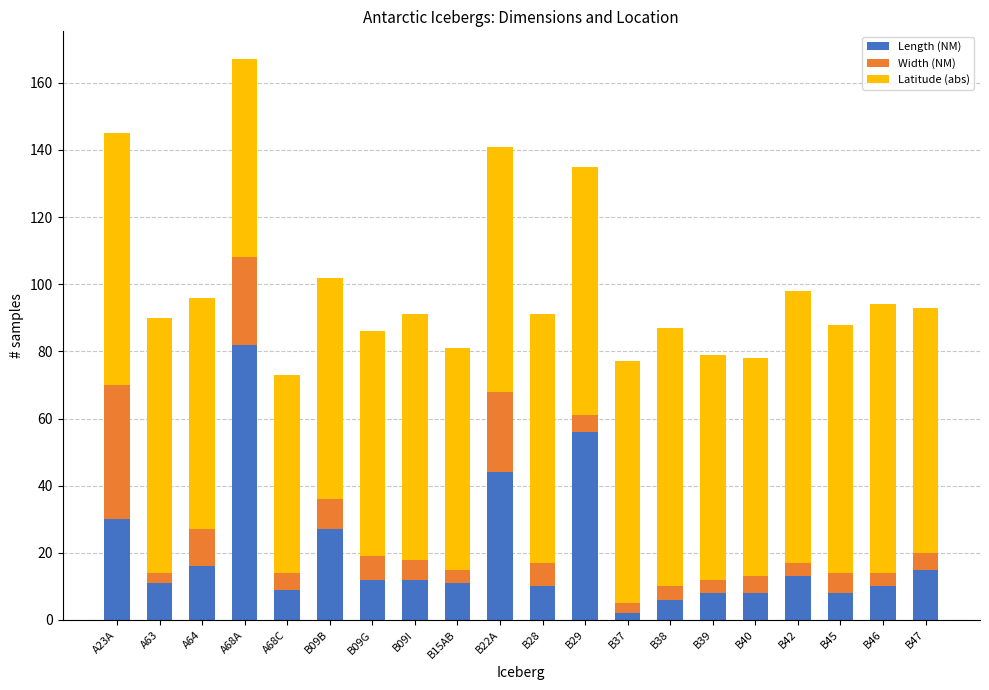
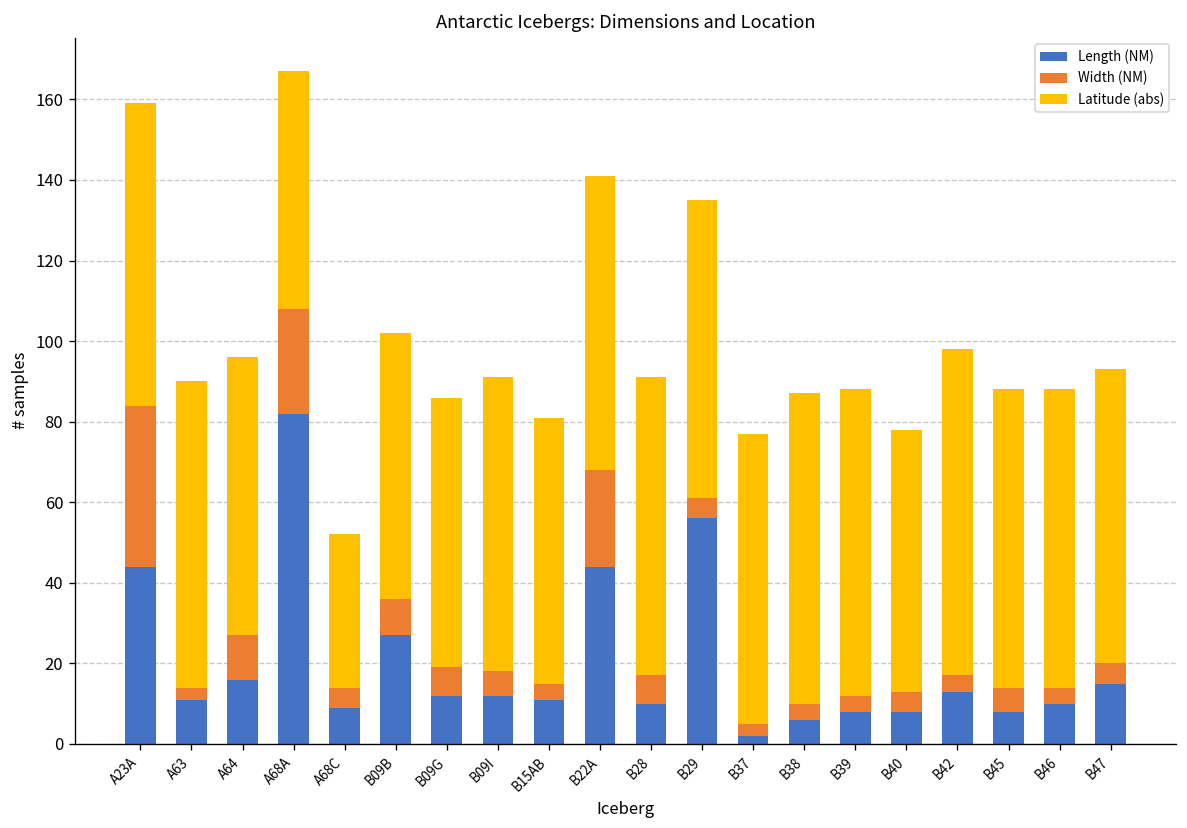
Length (NM), A23A: 30 -> 44
Latitude (abs), A68C: 59 -> 38
Latitude (abs), B39: 67 -> 76
Latitude (abs), B46: 80 -> 74
